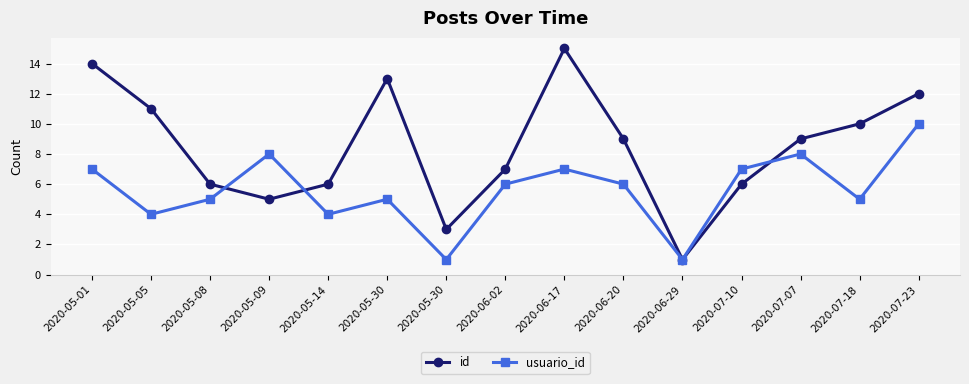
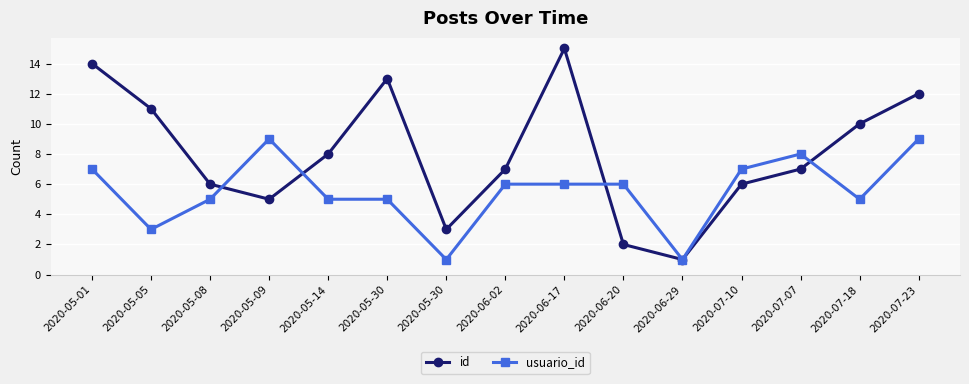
usuario_id, 2020-05-05: 4 -> 3
usuario_id, 2020-05-09: 8 -> 9
id, 2020-05-14: 6 -> 8
usuario_id, 2020-05-14: 4 -> 5
usuario_id, 2020-06-17: 7 -> 6
id, 2020-06-20: 9 -> 2
id, 2020-07-07: 9 -> 7
usuario_id, 2020-07-23: 10 -> 9
